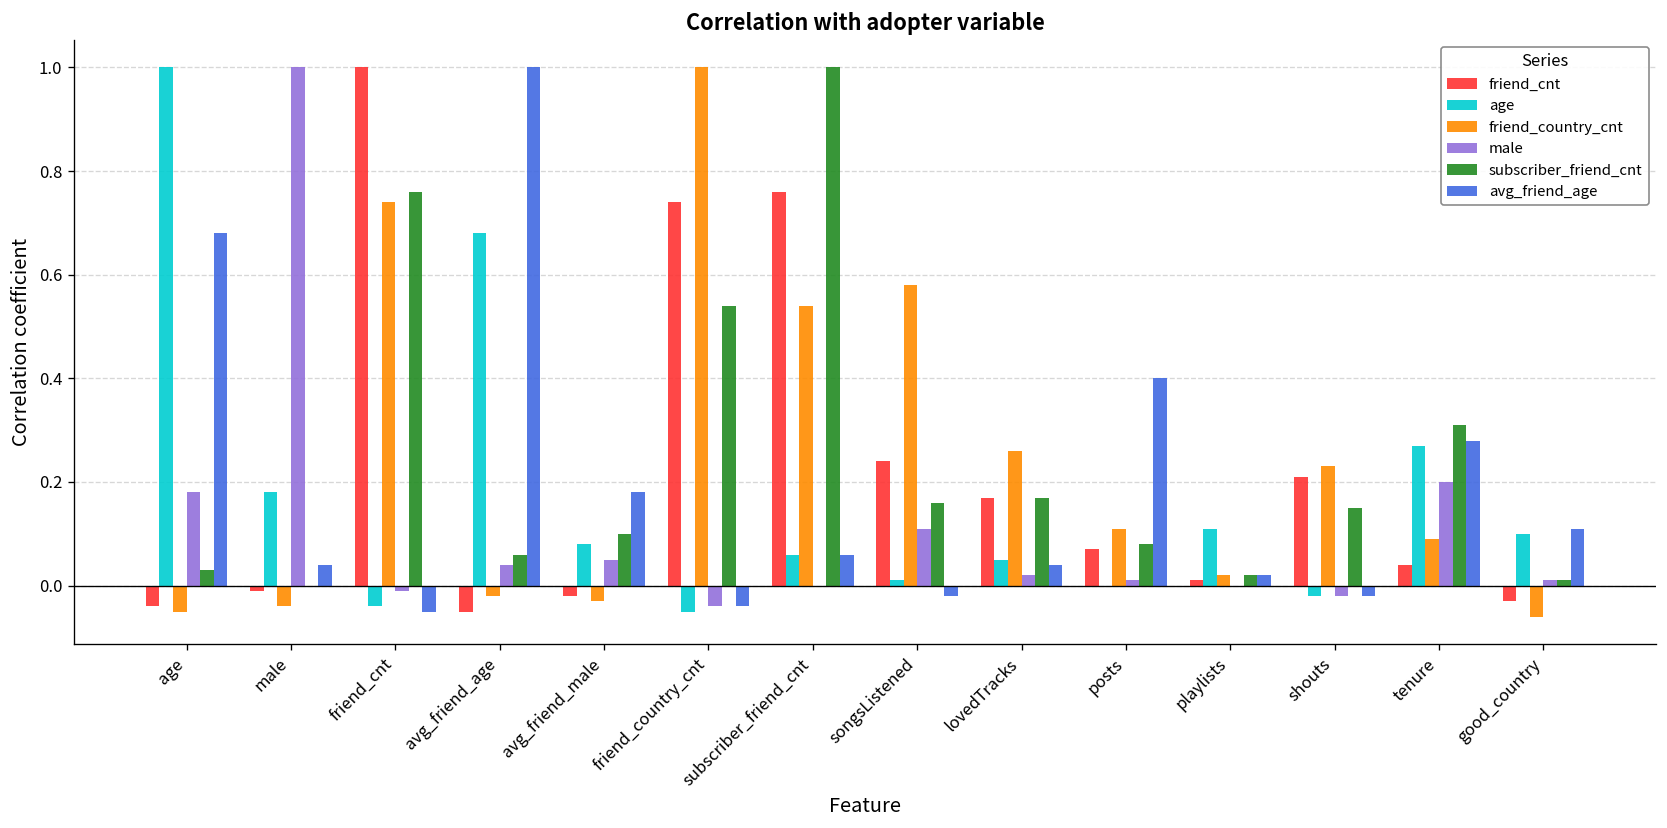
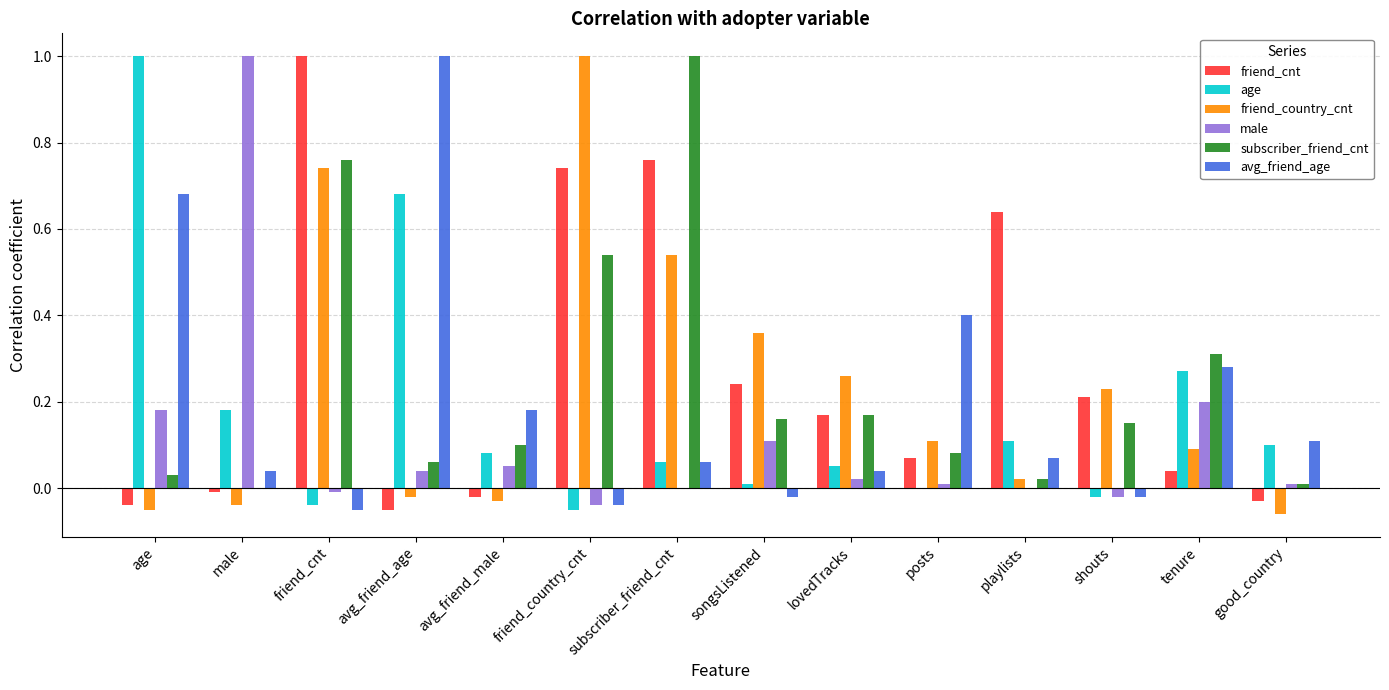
friend_country_cnt, songsListened: 0.58 -> 0.36
friend_cnt, playlists: 0.01 -> 0.64
avg_friend_age, playlists: 0.02 -> 0.07
